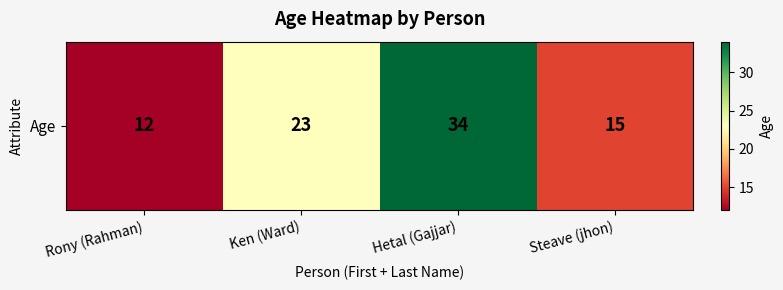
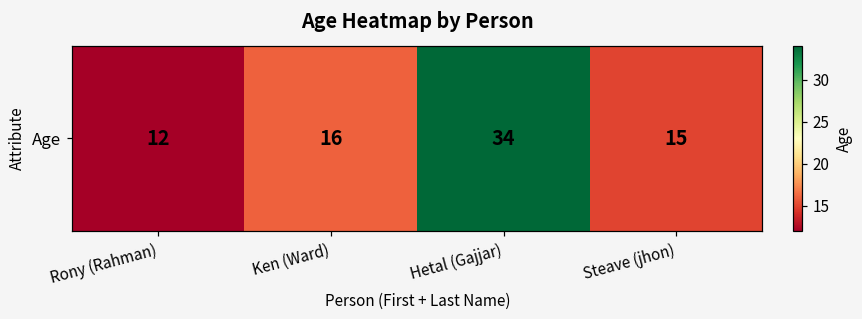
Age, Ken (Ward): 23 -> 16
